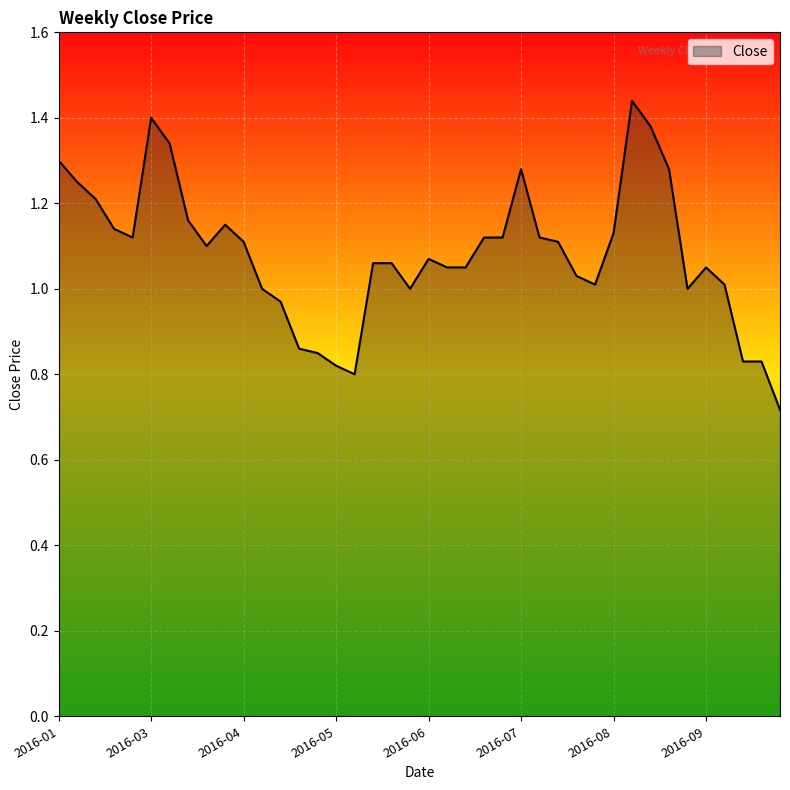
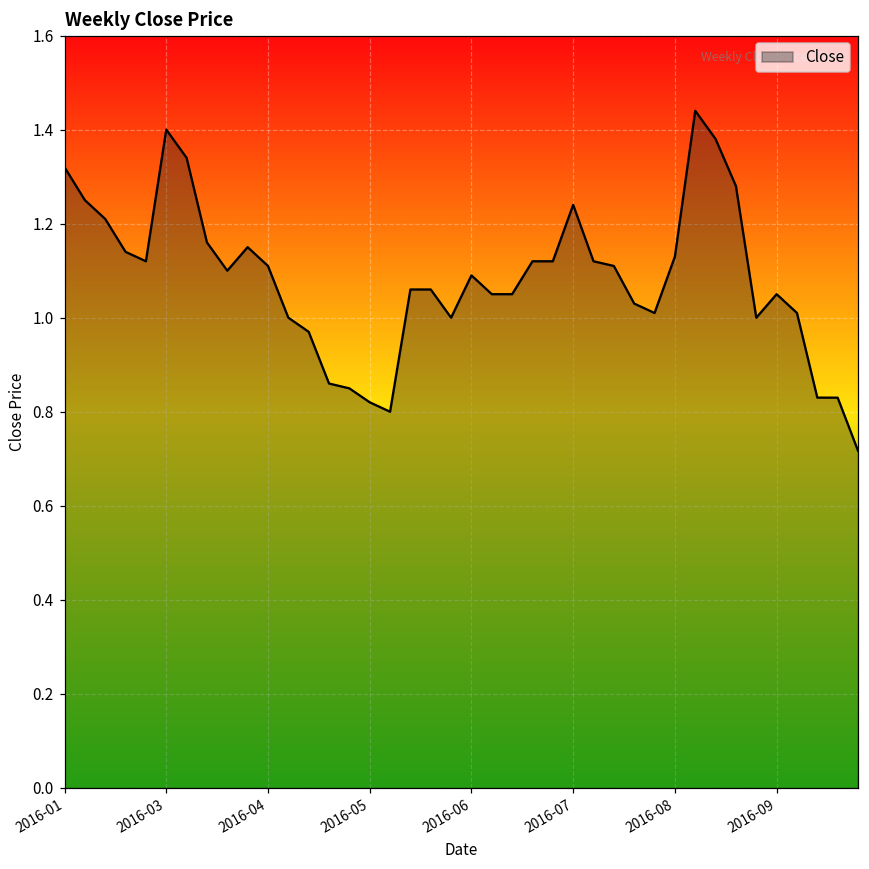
2016-01: 1.30 -> 1.32
2016-06: 1.07 -> 1.09
2016-07: 1.28 -> 1.24
